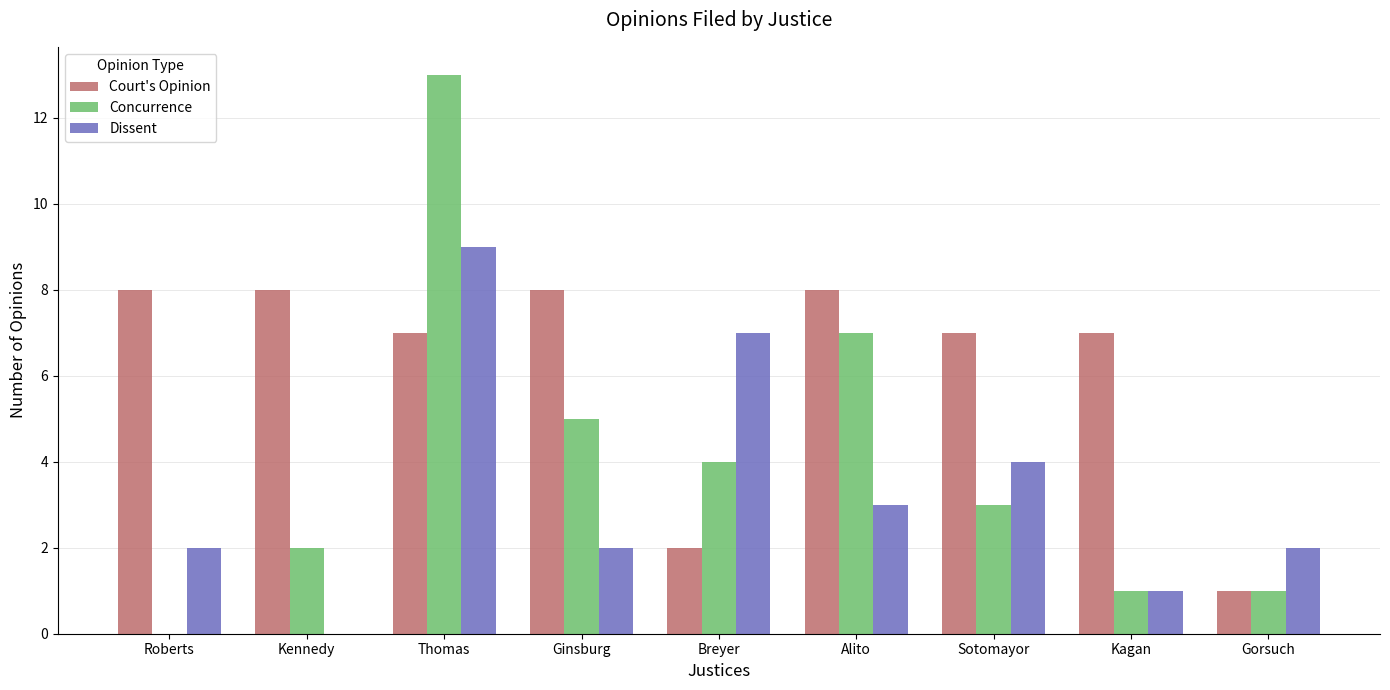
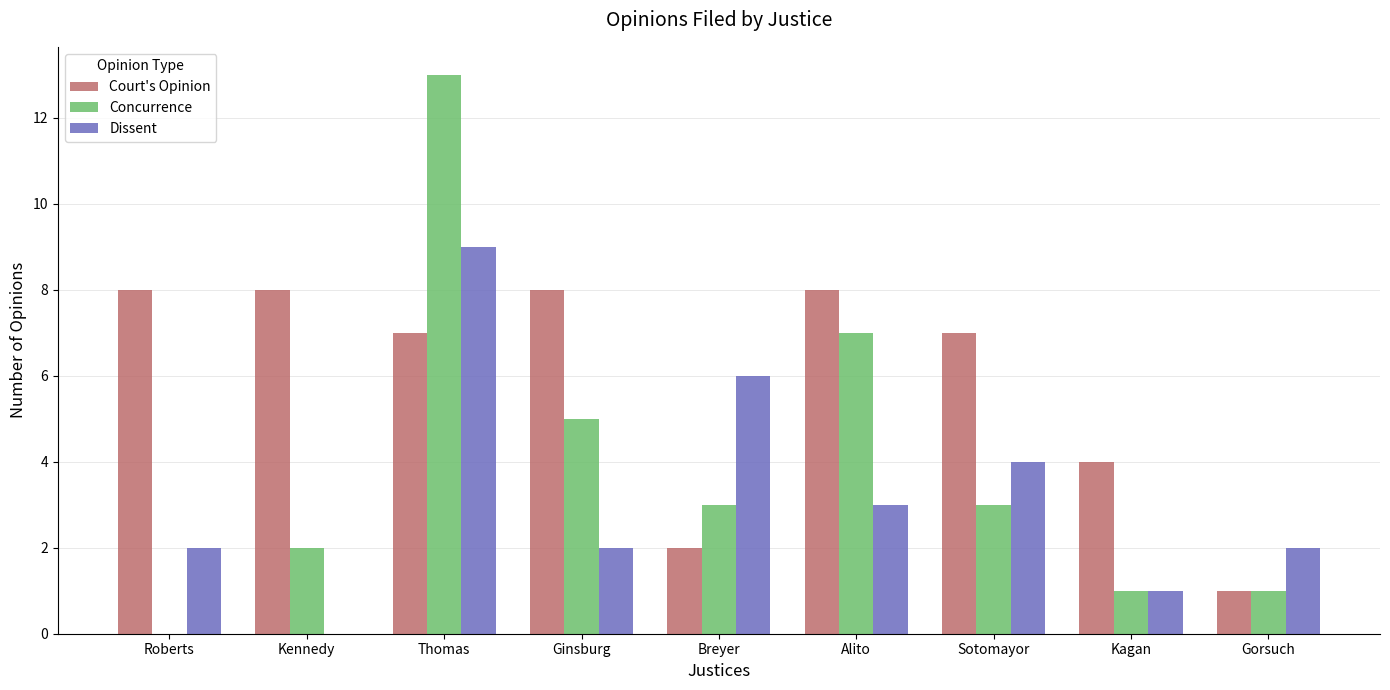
Concurrence, Breyer: 4 -> 3
Dissent, Breyer: 7 -> 6
Court's Opinion, Kagan: 7 -> 4
